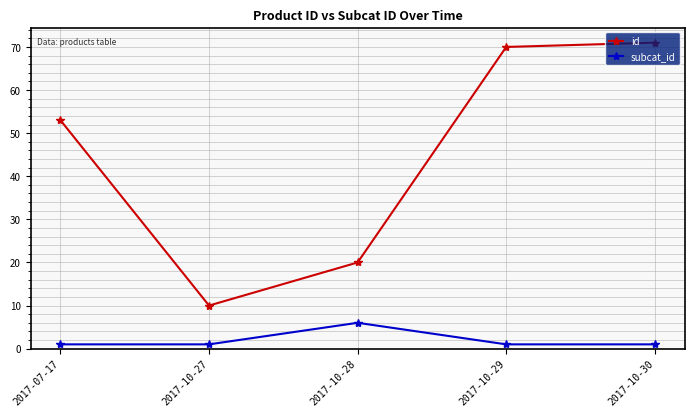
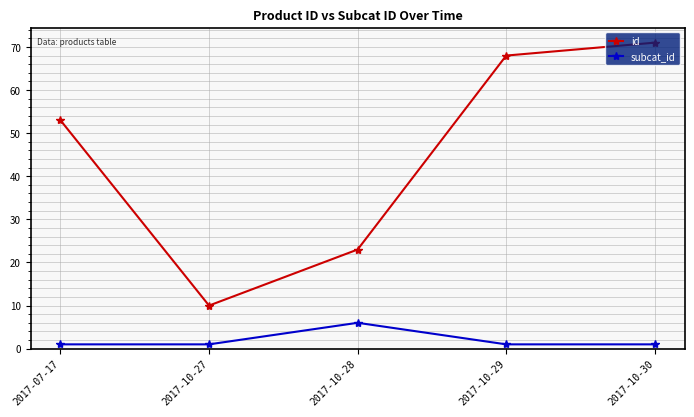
id, 2017-10-28: 20 -> 23
id, 2017-10-29: 70 -> 68
